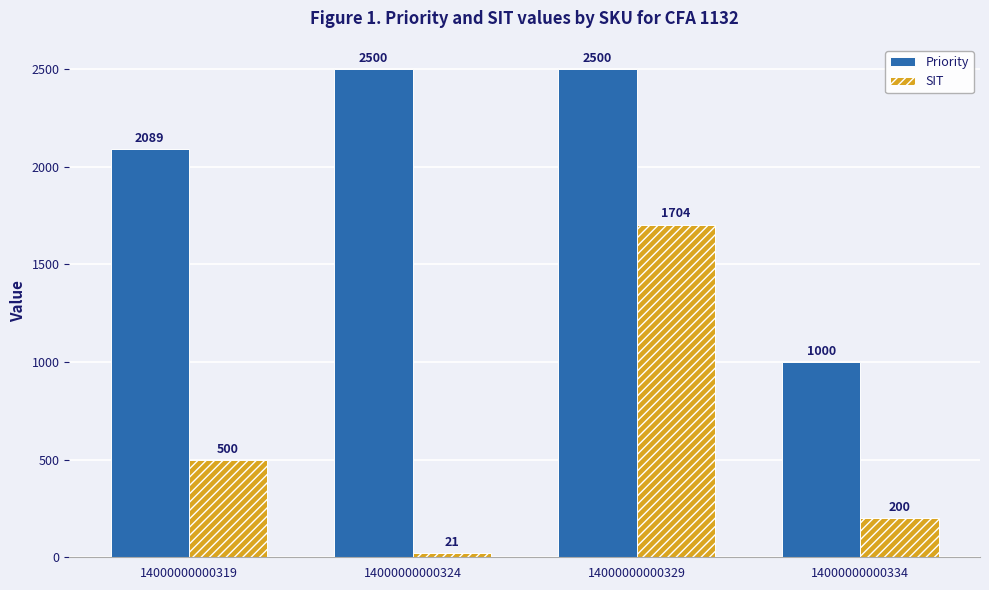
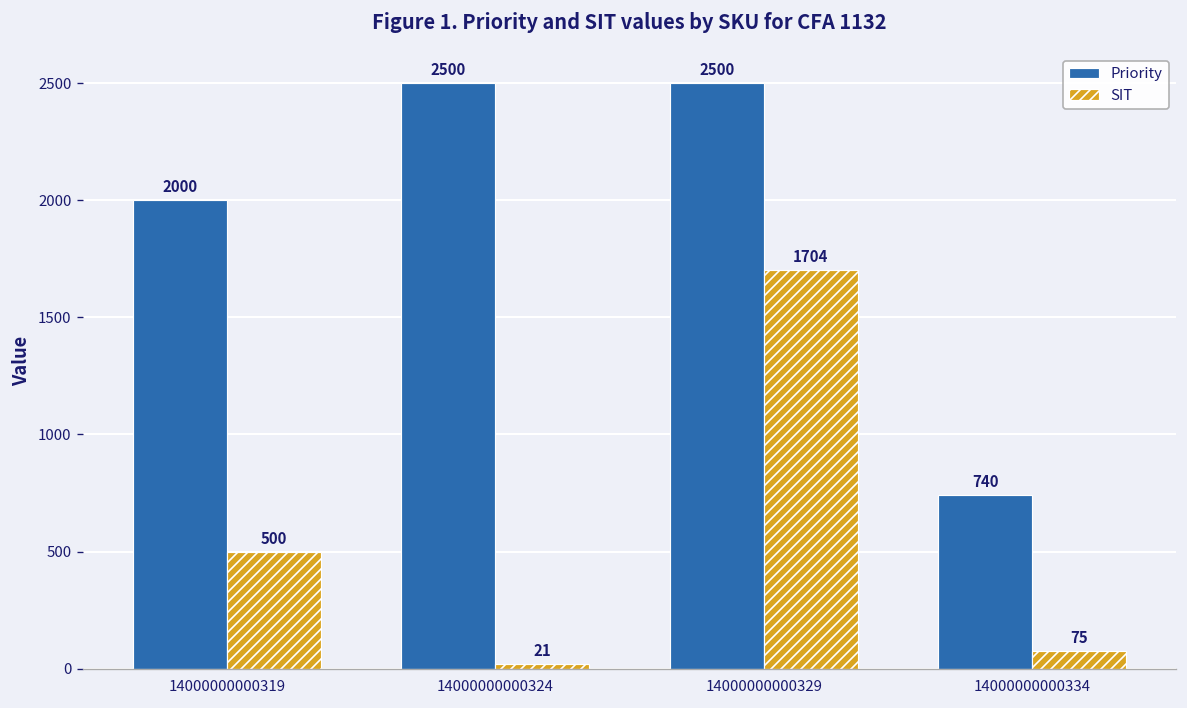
Priority, 14000000000319: 2089 -> 2000
Priority, 14000000000334: 1000 -> 740
SIT, 14000000000334: 200 -> 75
